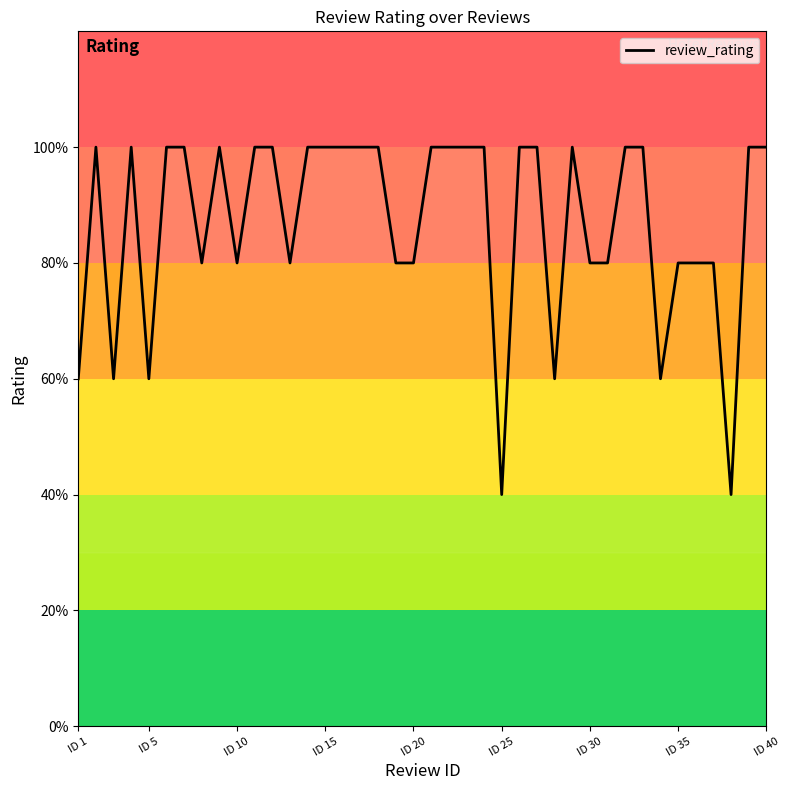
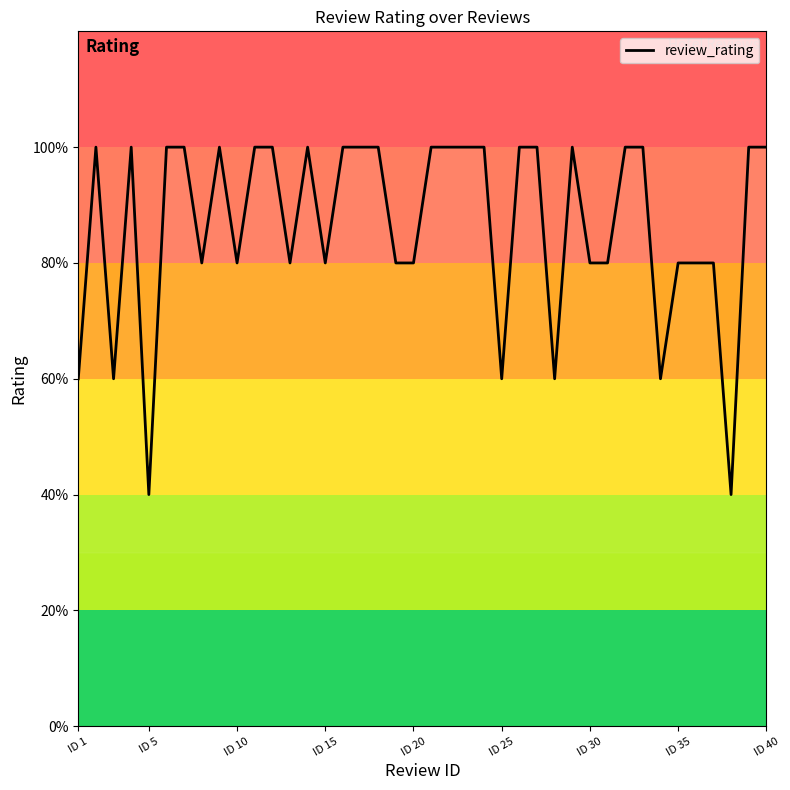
review_rating, ID 5: 60% -> 40%
review_rating, ID 15: 100% -> 80%
review_rating, ID 25: 40% -> 60%
